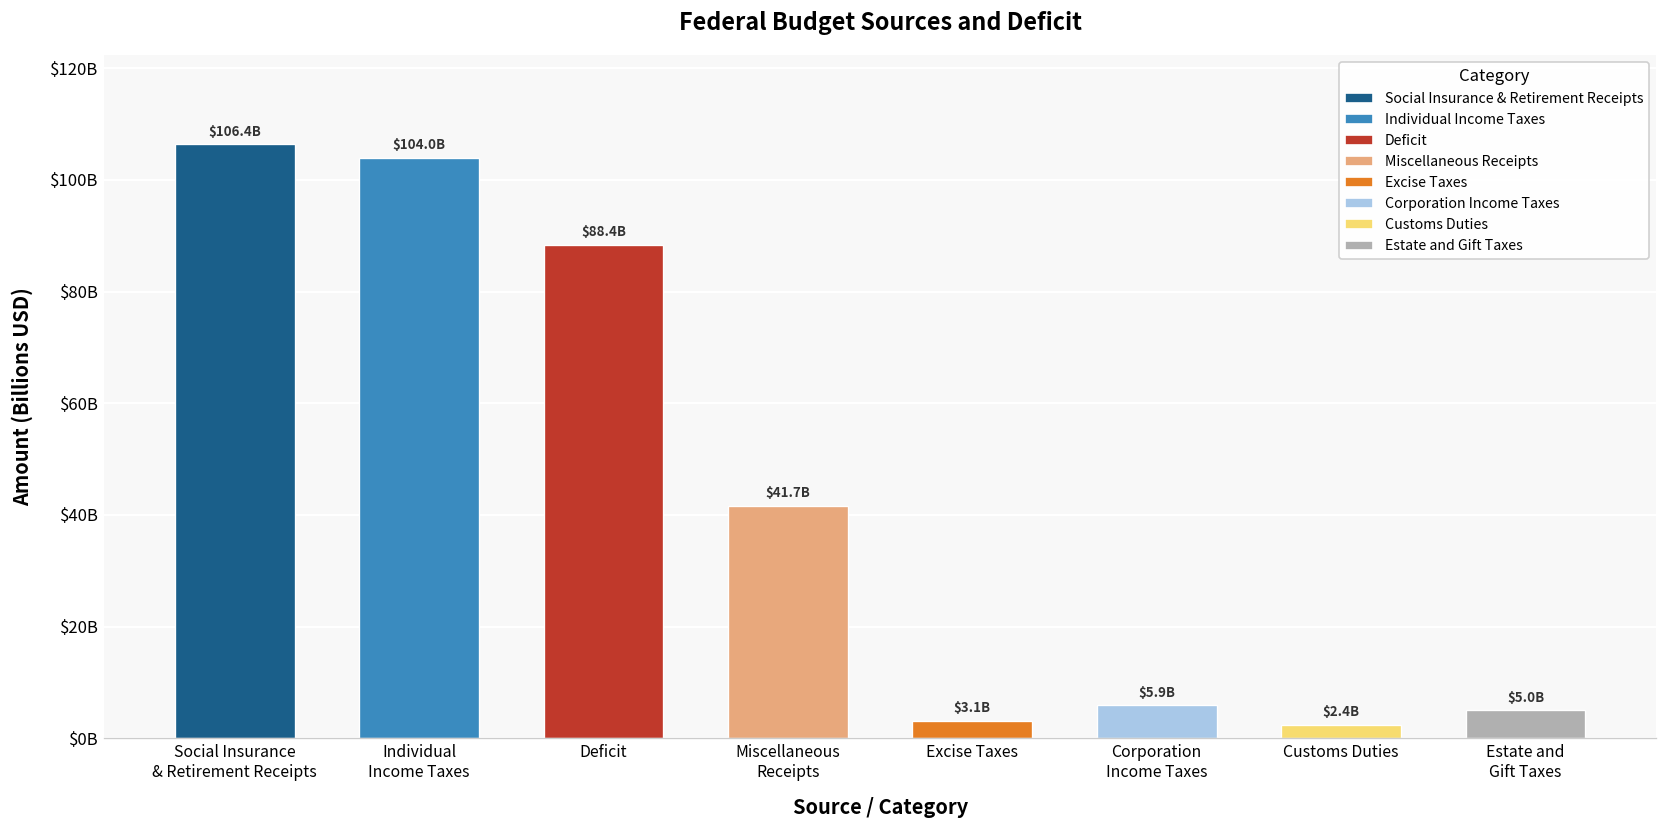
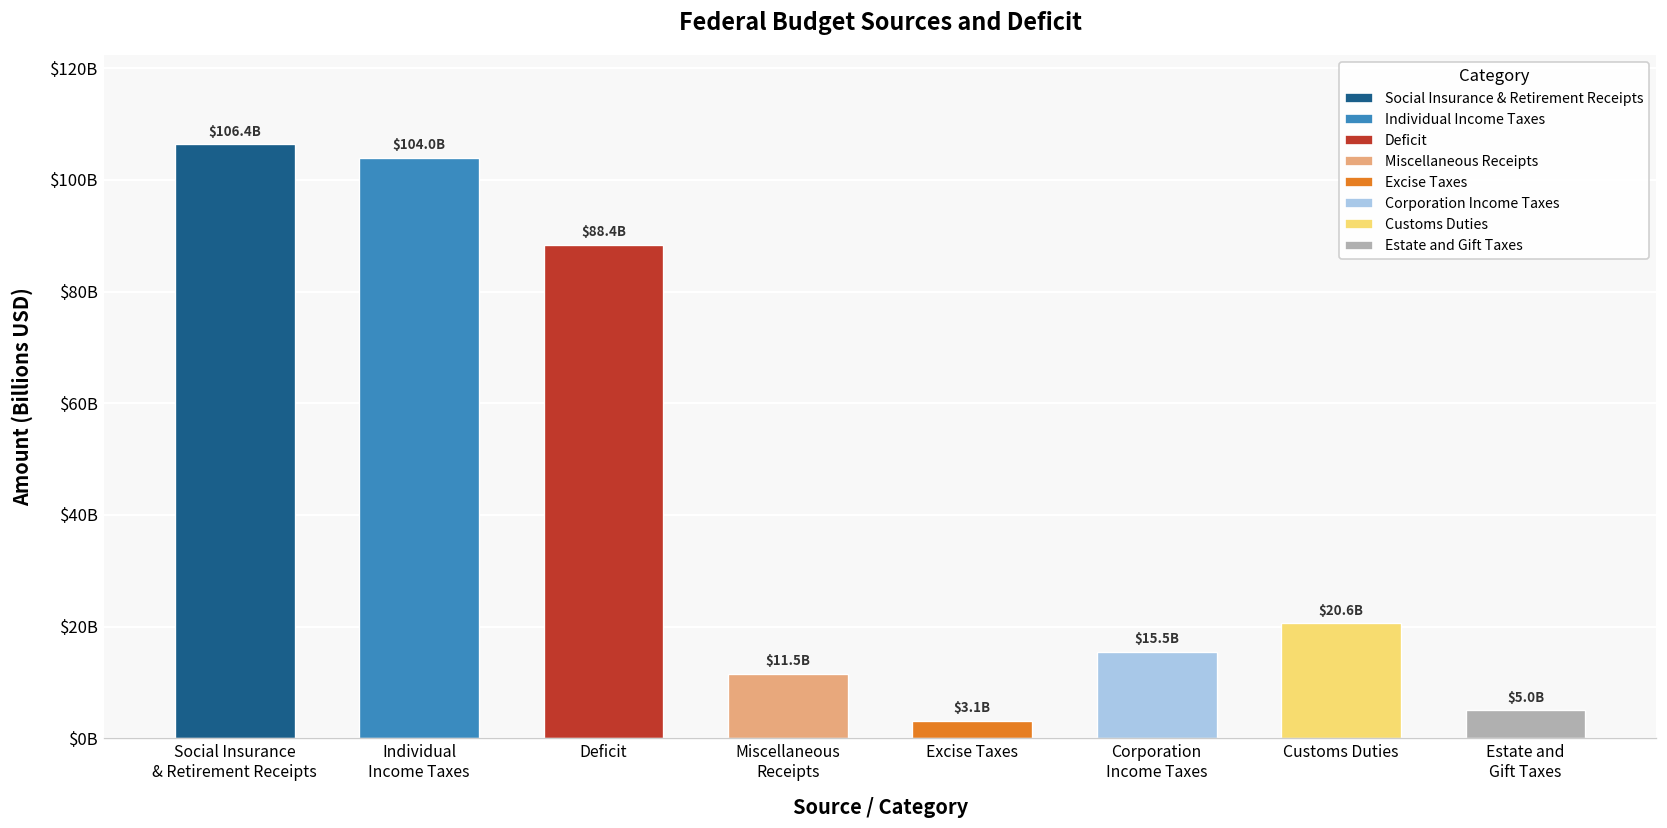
Miscellaneous Receipts: $41.7B -> $11.5B
Corporation Income Taxes: $5.9B -> $15.5B
Customs Duties: $2.4B -> $20.6B
